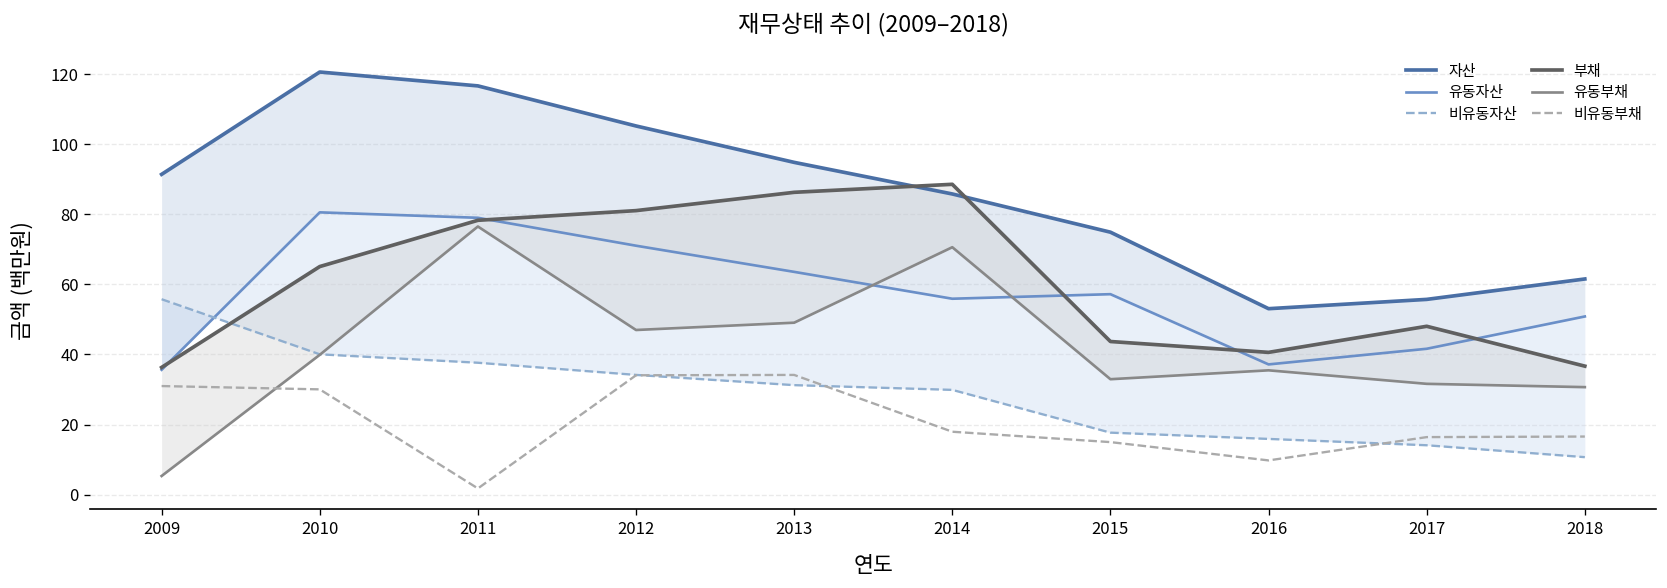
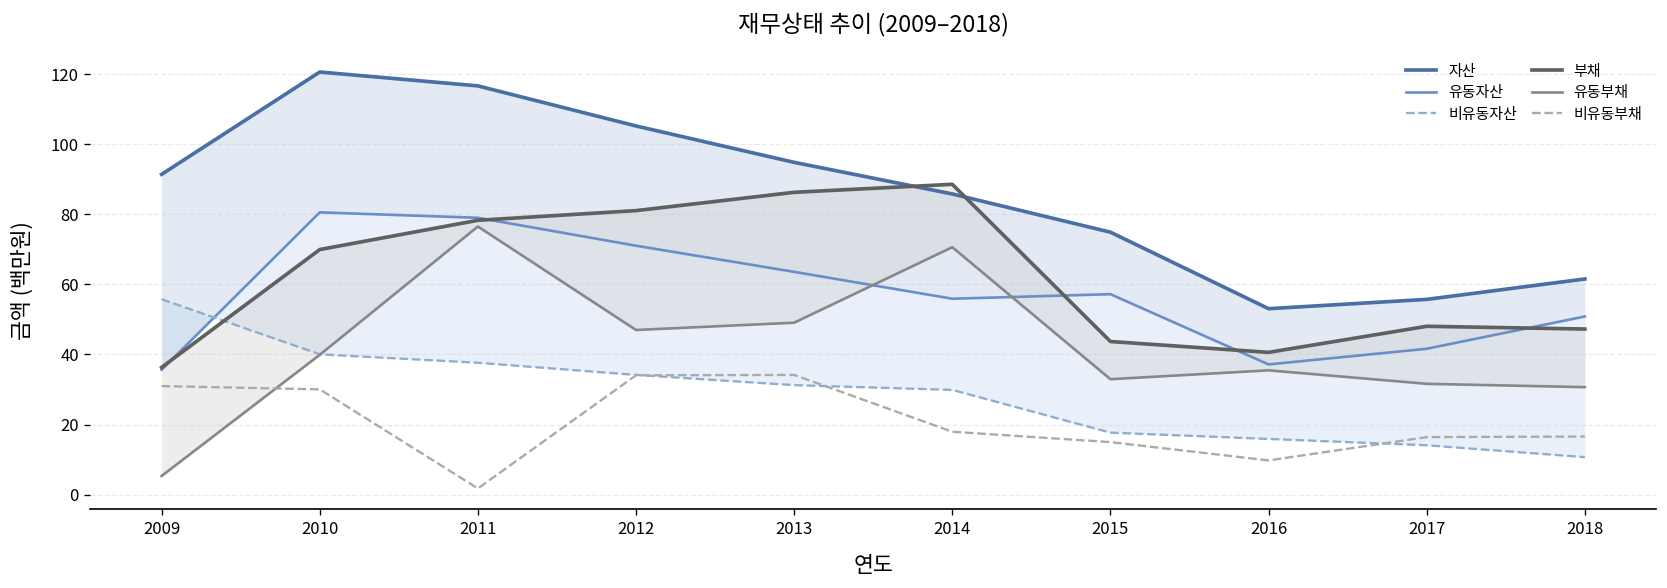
부채, 2010: 65 -> 70
부채, 2018: 37 -> 47
